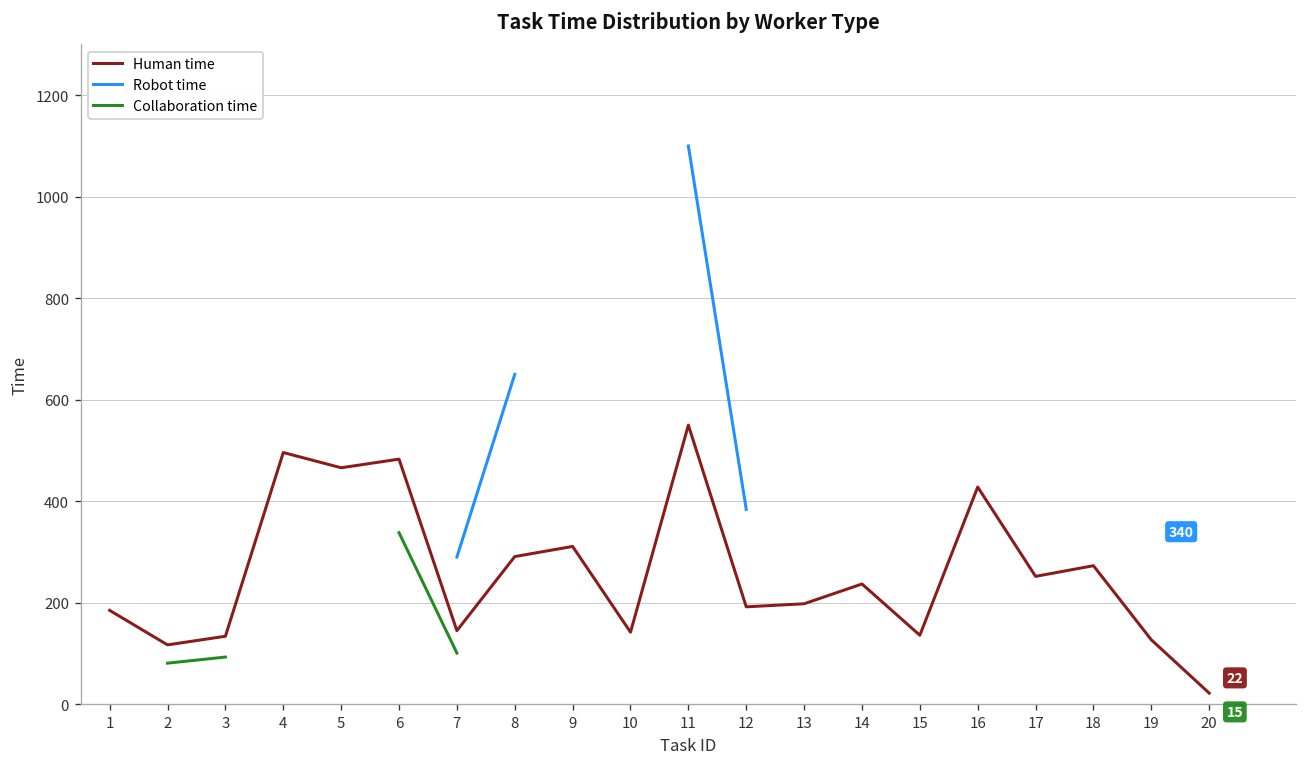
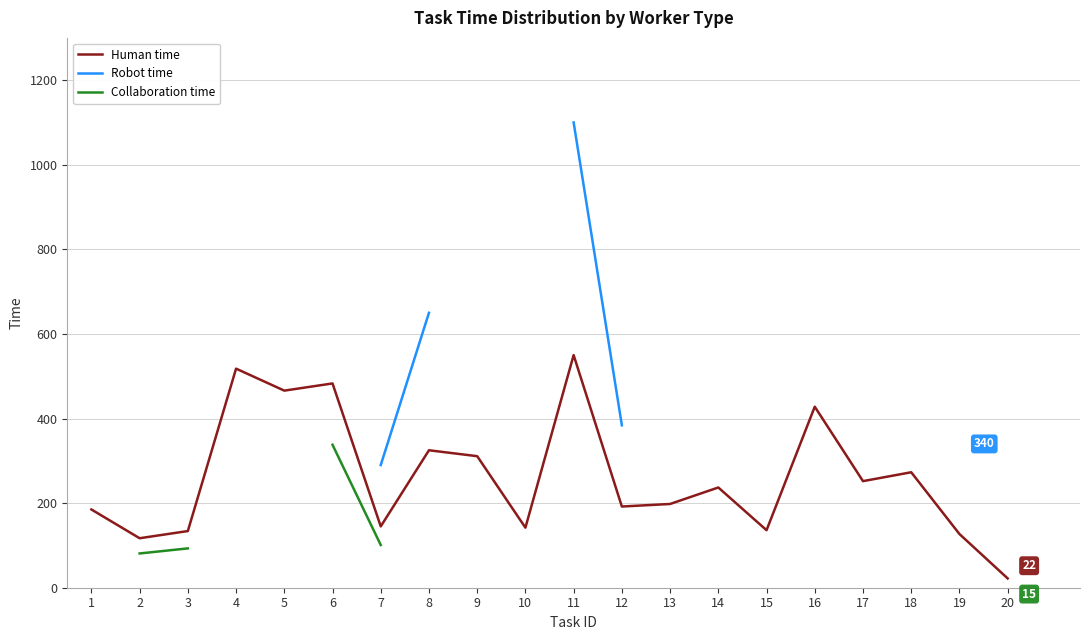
Human time, 4: 500 -> 520
Human time, 8: 290 -> 330
